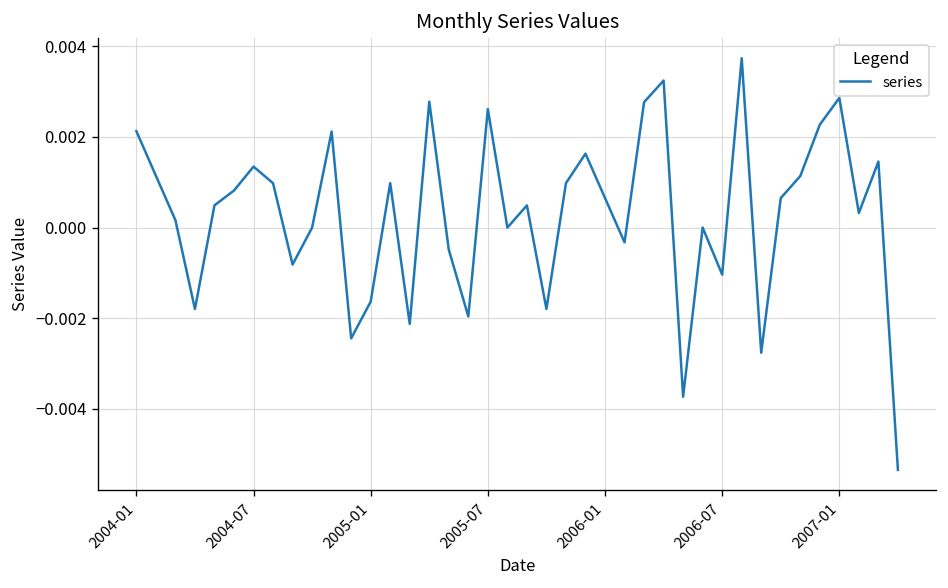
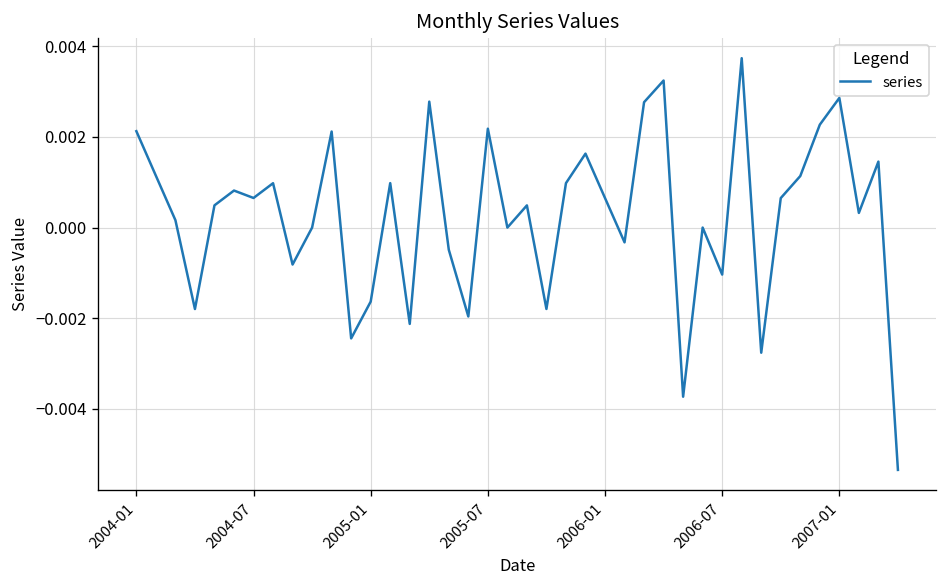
2004-07: 0.0013 -> 0.0007
2005-07: 0.0026 -> 0.0022
